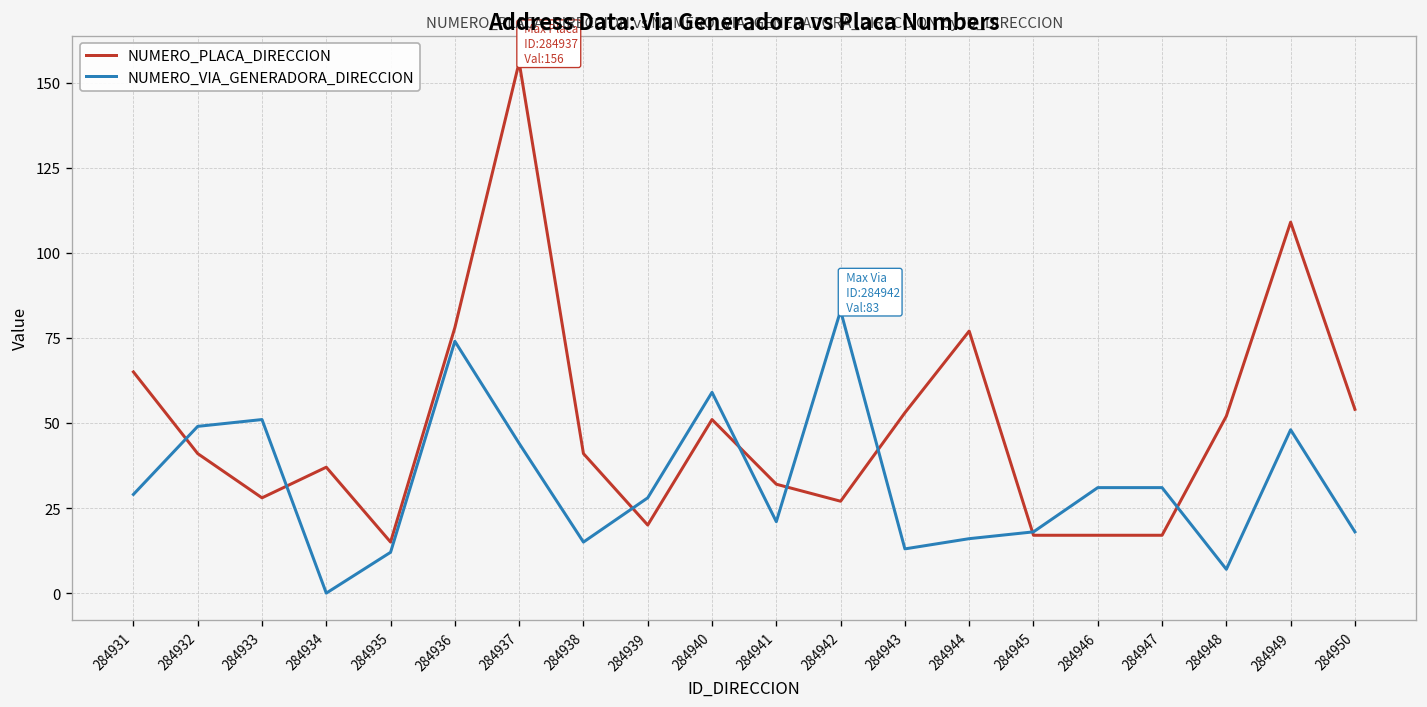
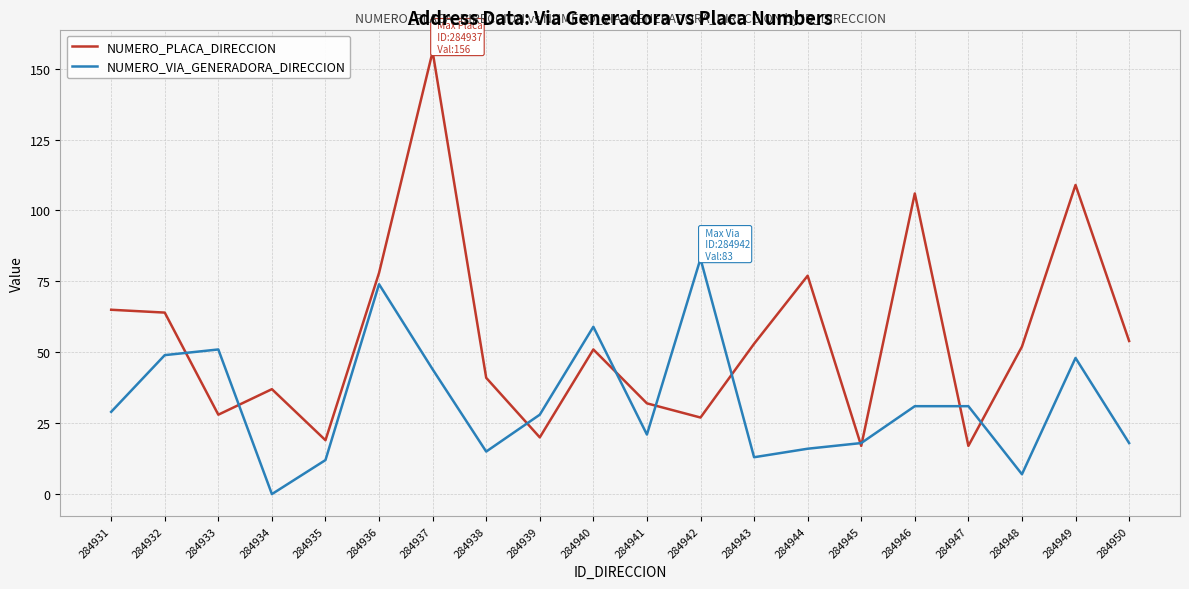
NUMERO_PLACA_DIRECCION, 284932: 41 -> 64
NUMERO_PLACA_DIRECCION, 284935: 15 -> 19
NUMERO_PLACA_DIRECCION, 284946: 17 -> 106
